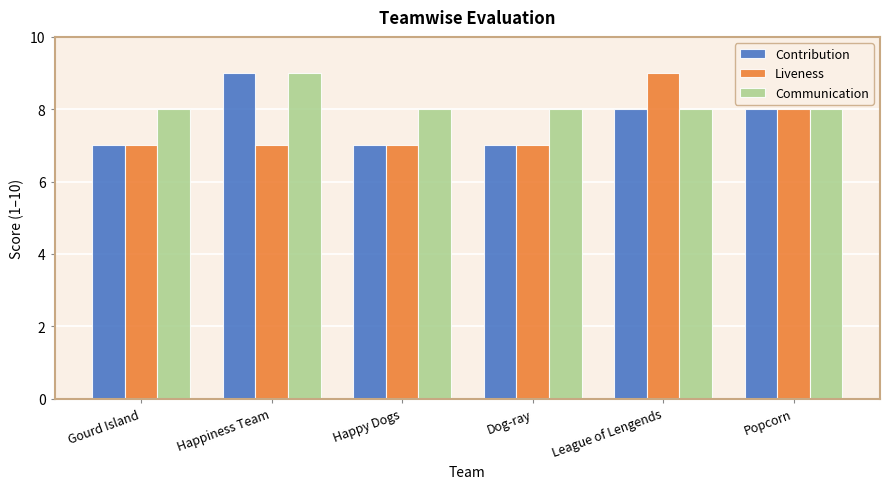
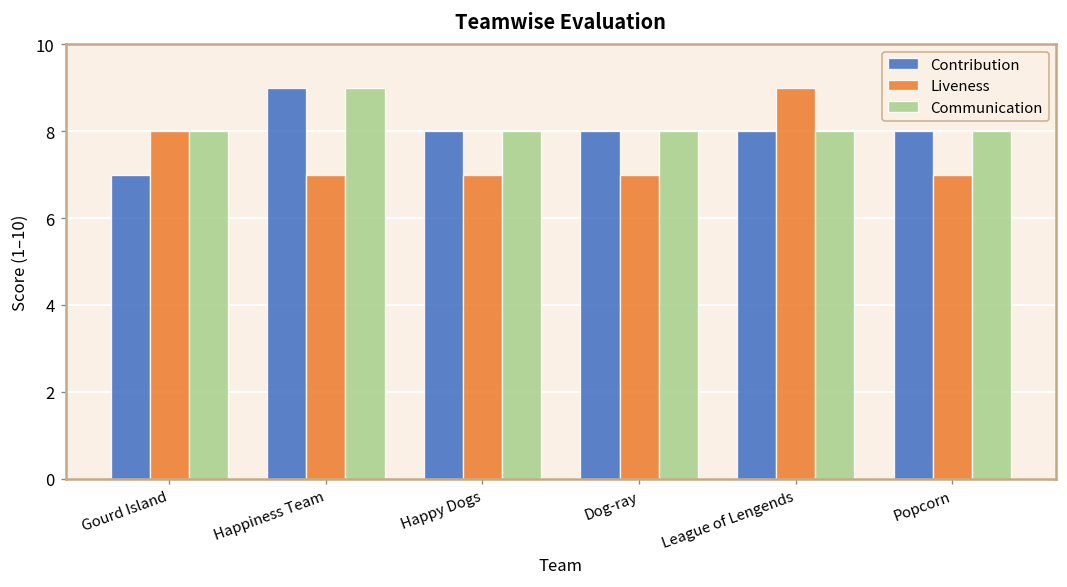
Liveness, Gourd Island: 7 -> 8
Contribution, Happy Dogs: 7 -> 8
Contribution, Dog-ray: 7 -> 8
Liveness, Popcorn: 8 -> 7
